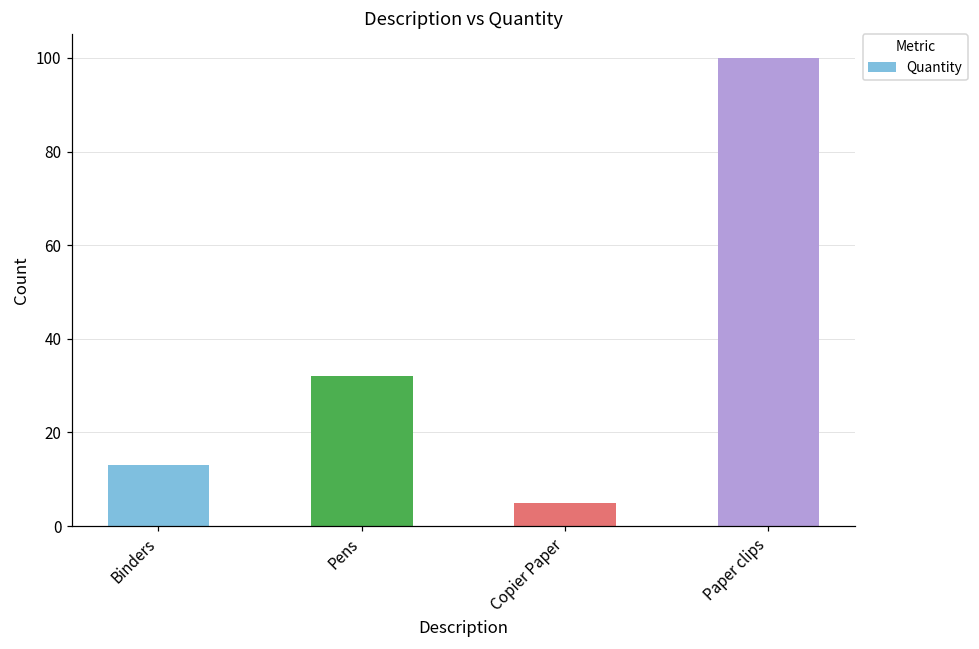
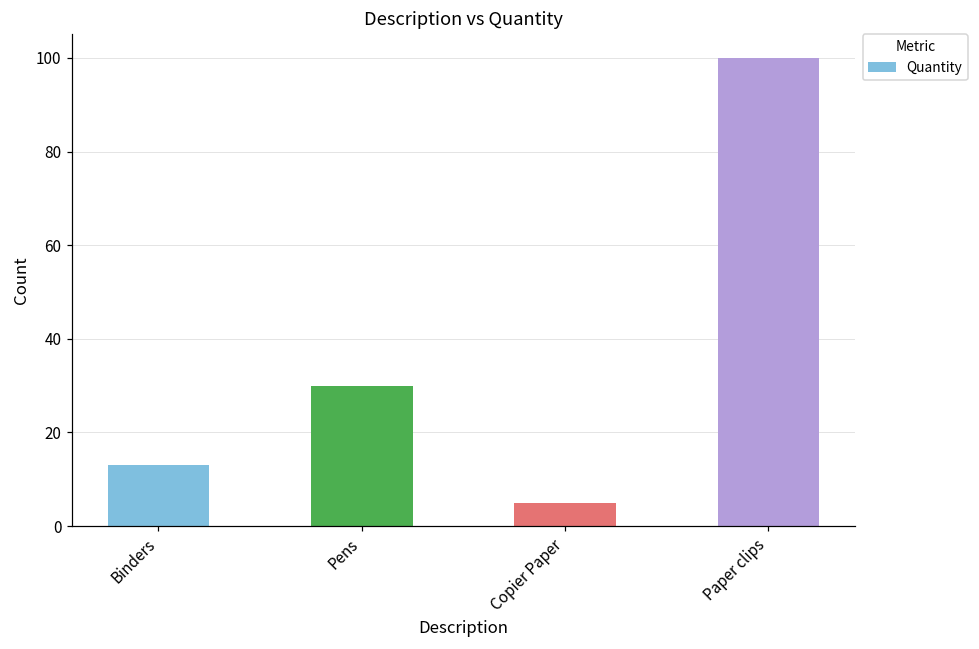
Pens: 32 -> 30
